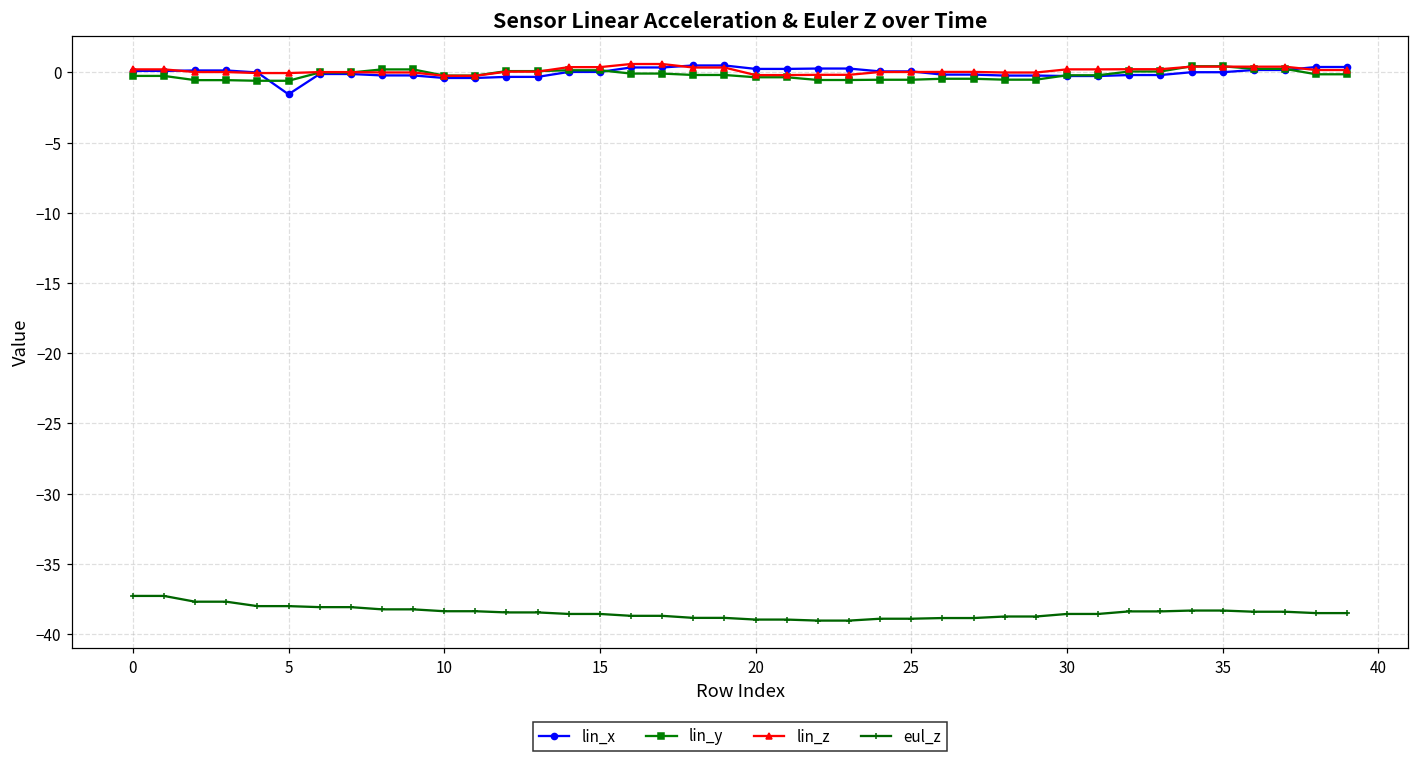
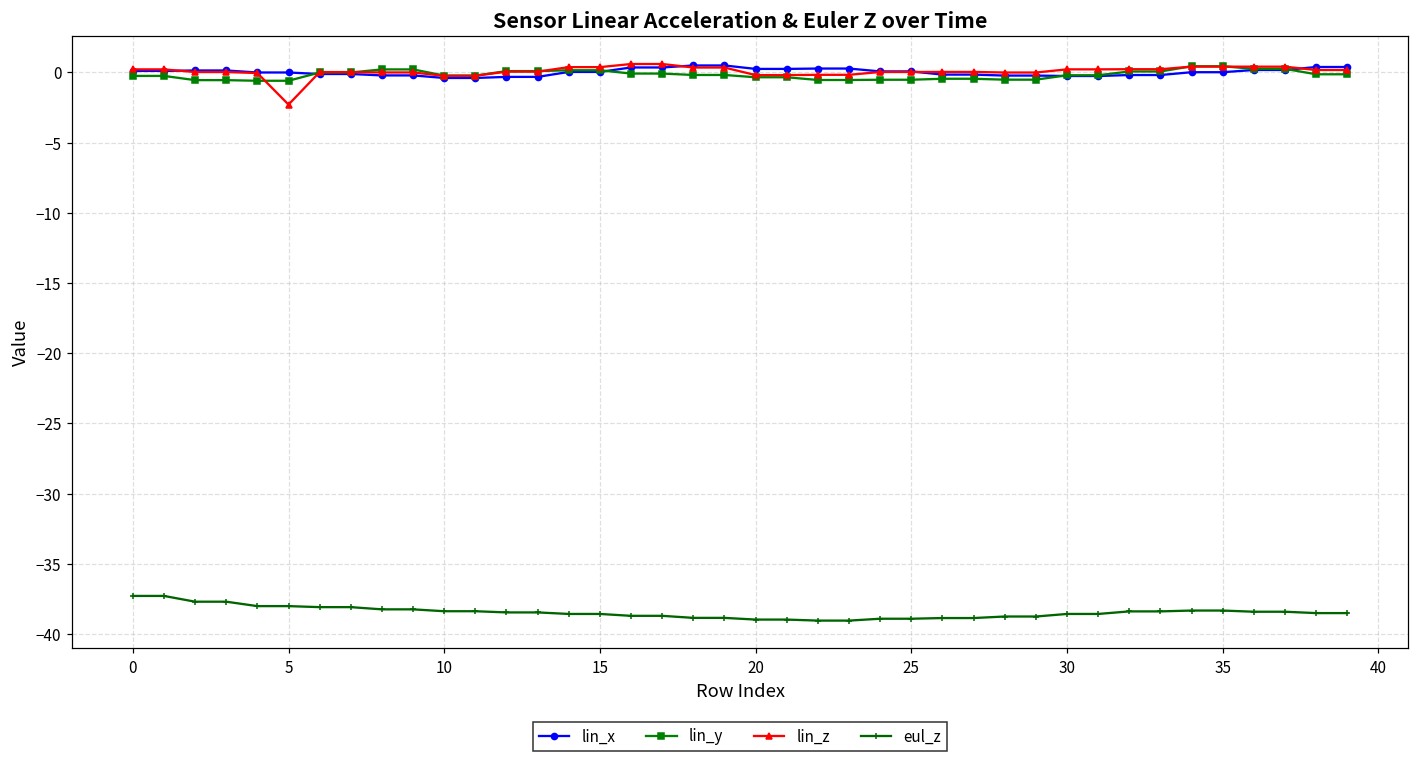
lin_x, 5: -1.6 -> 0.0
lin_z, 5: 0.0 -> -2.3
